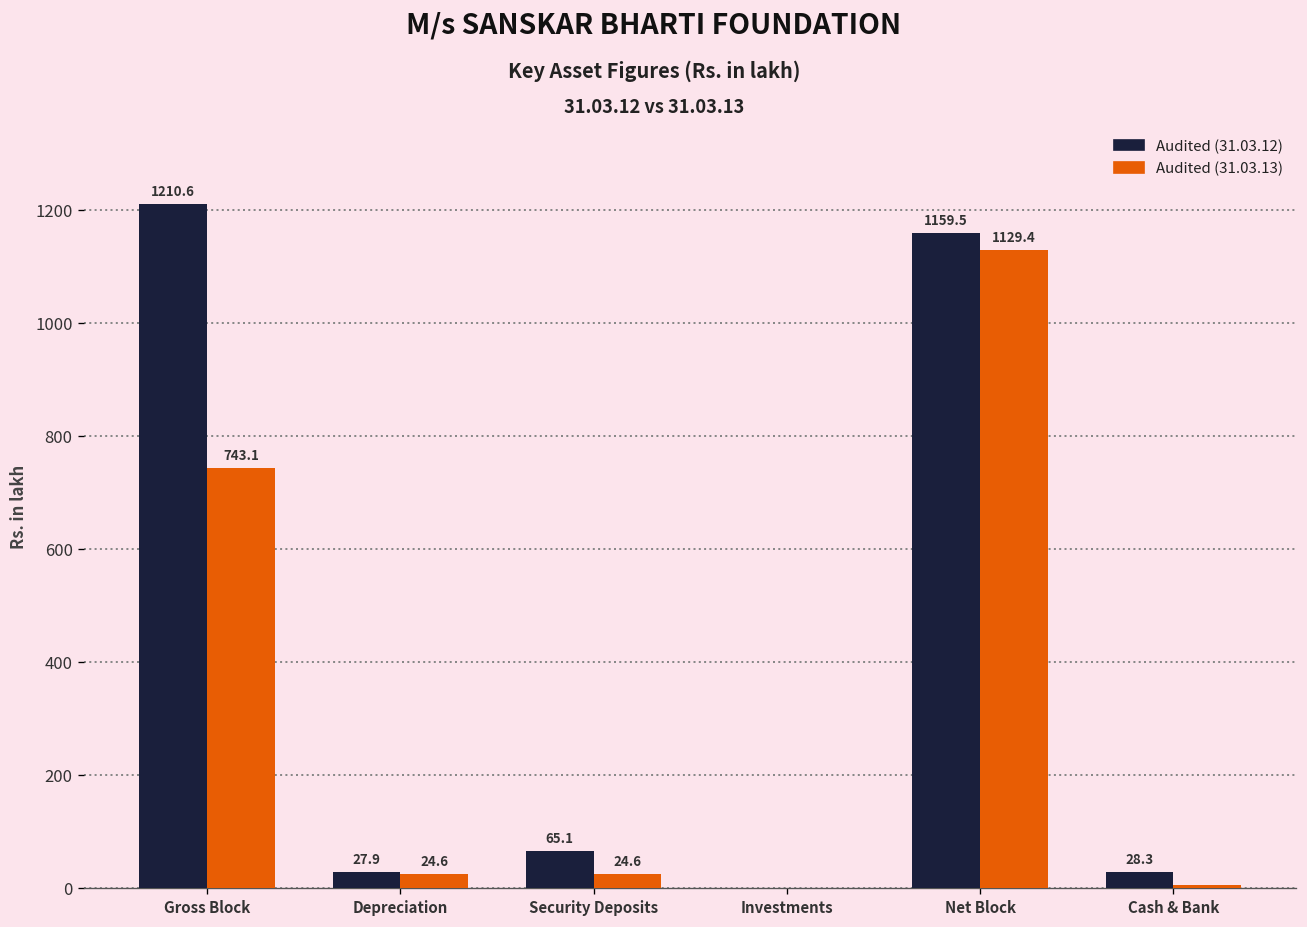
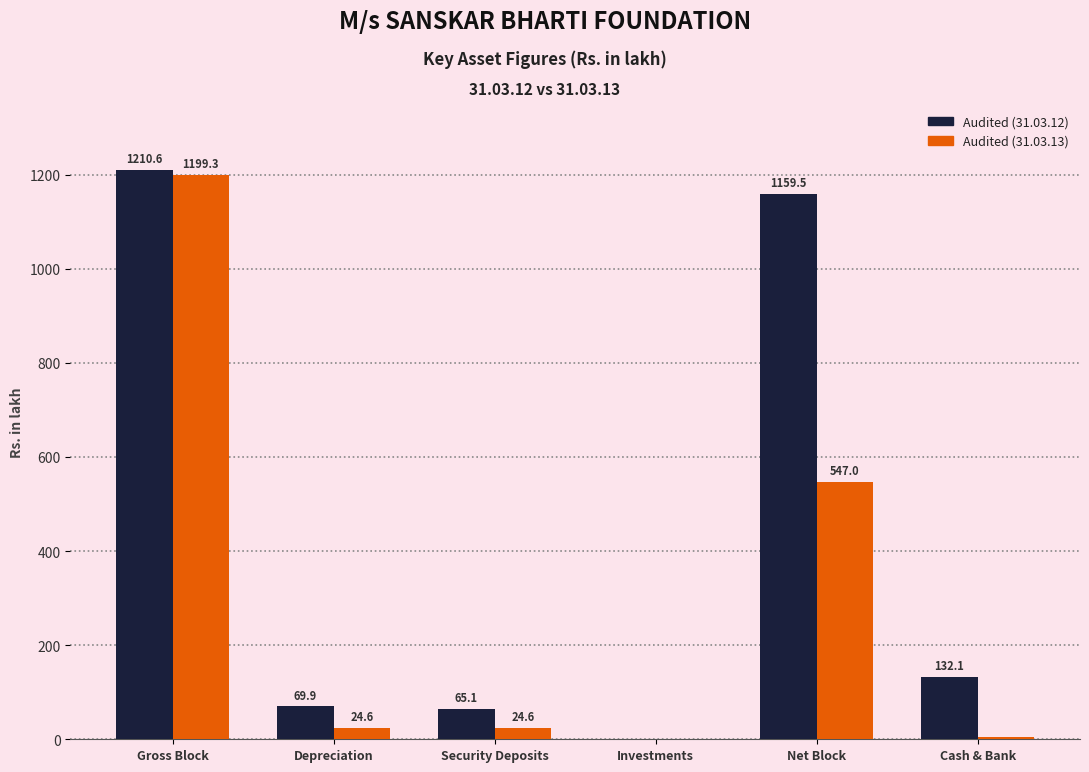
Audited (31.03.13), Gross Block: 743.1 -> 1199.3
Audited (31.03.12), Depreciation: 27.9 -> 69.9
Audited (31.03.13), Net Block: 1129.4 -> 547.0
Audited (31.03.12), Cash & Bank: 28.3 -> 132.1
